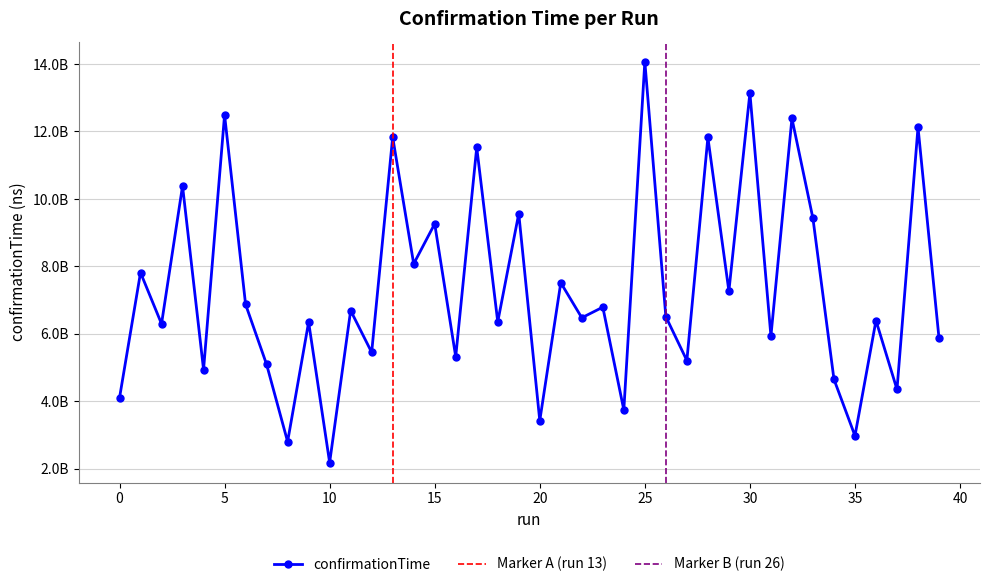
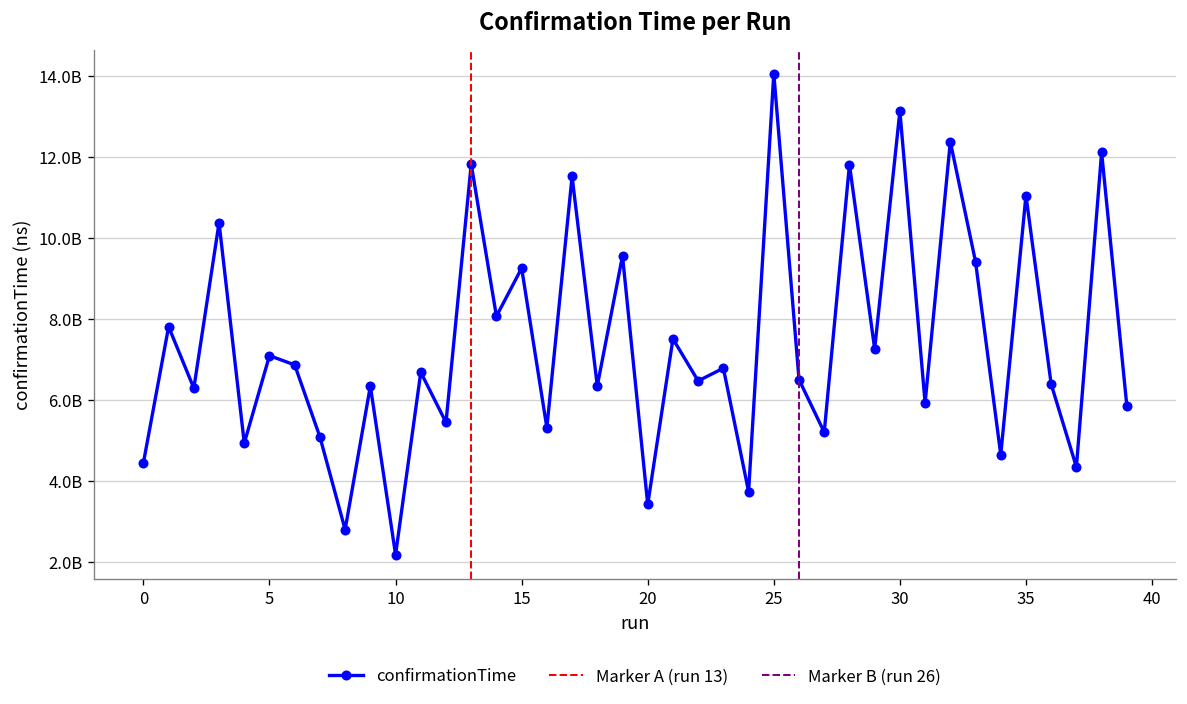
0: 4100000000 -> 4500000000
5: 12500000000 -> 7100000000
35: 3000000000 -> 11100000000
